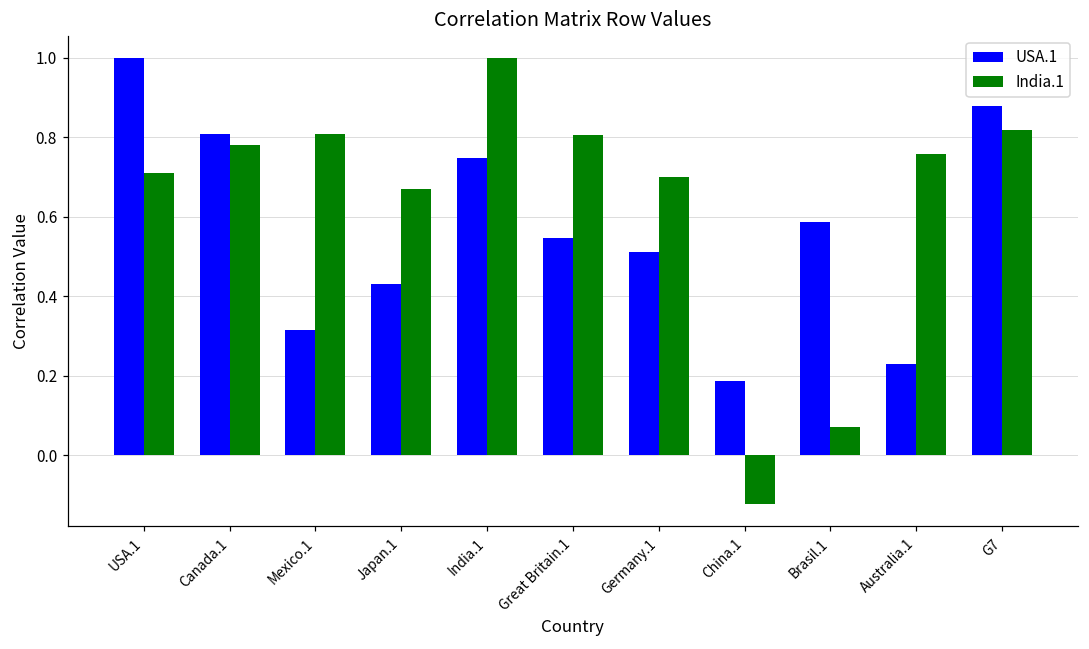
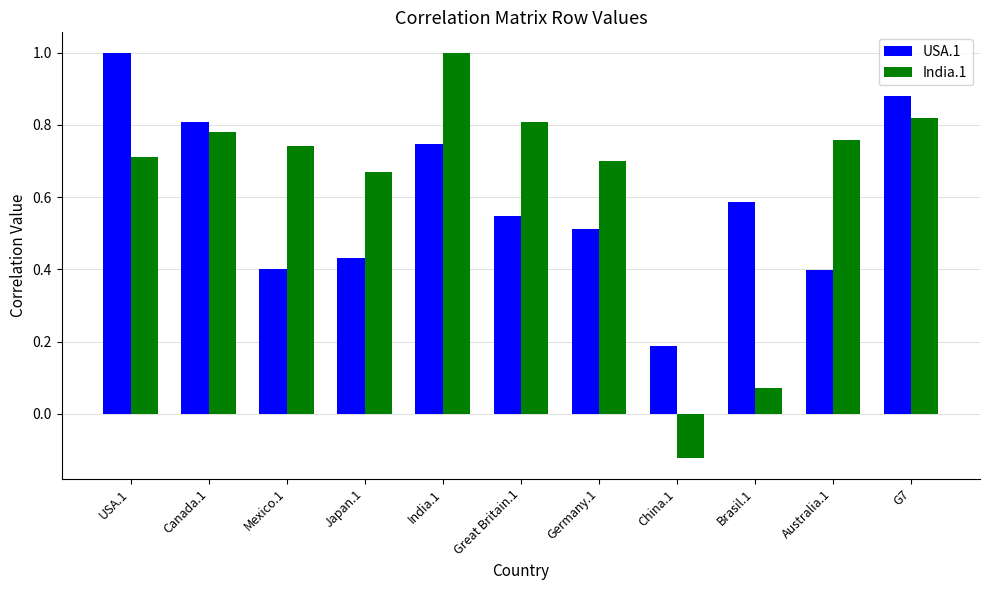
USA.1, Mexico.1: 0.32 -> 0.40
India.1, Mexico.1: 0.81 -> 0.74
USA.1, Australia.1: 0.23 -> 0.40
